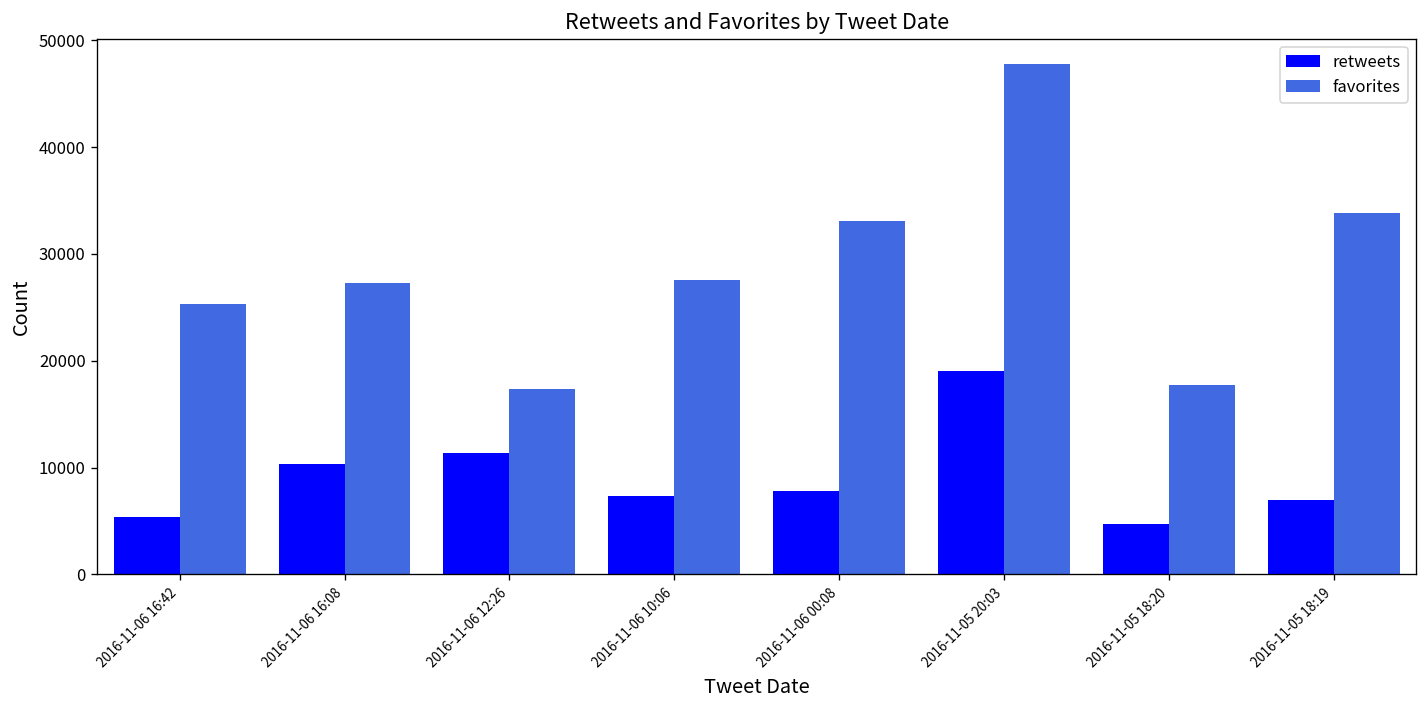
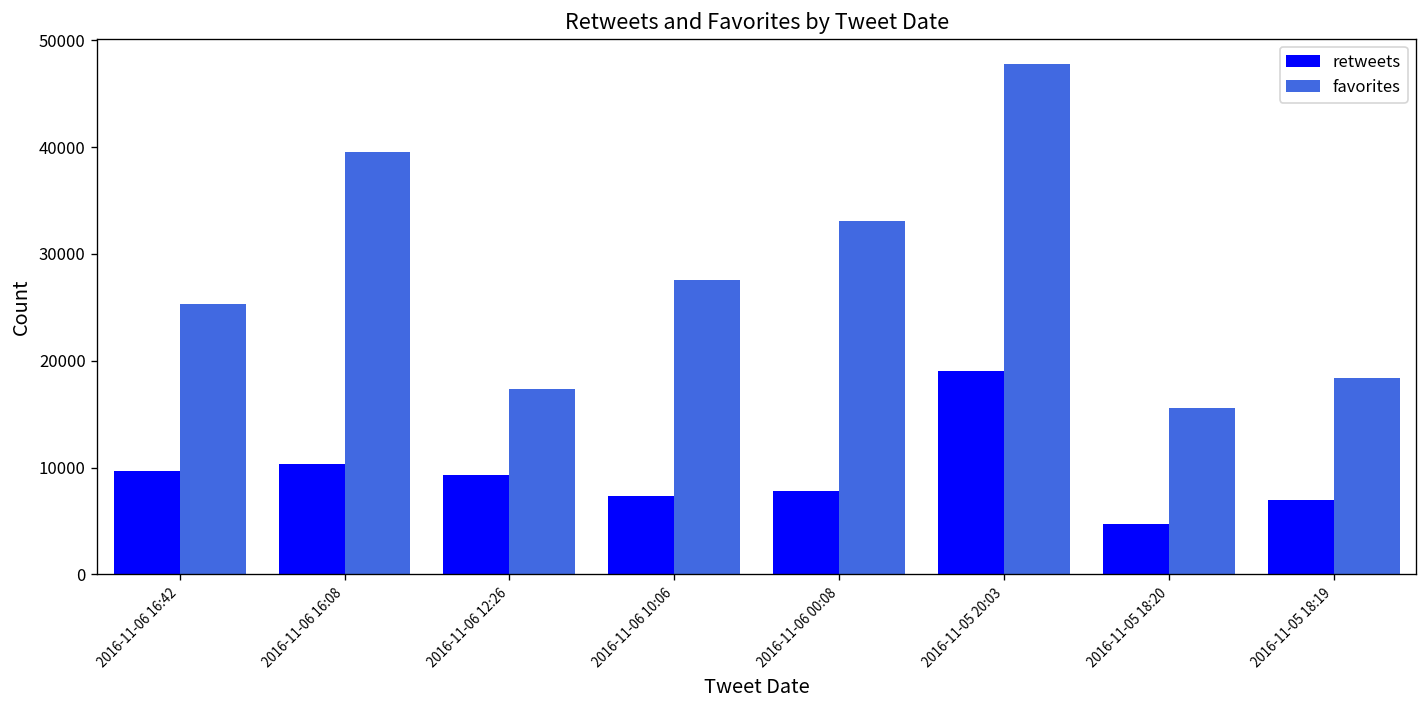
retweets, 2016-11-06 16:42: 5000 -> 10000
favorites, 2016-11-06 16:08: 27000 -> 40000
retweets, 2016-11-06 12:26: 11000 -> 9000
favorites, 2016-11-05 18:20: 18000 -> 16000
favorites, 2016-11-05 18:19: 34000 -> 18000
